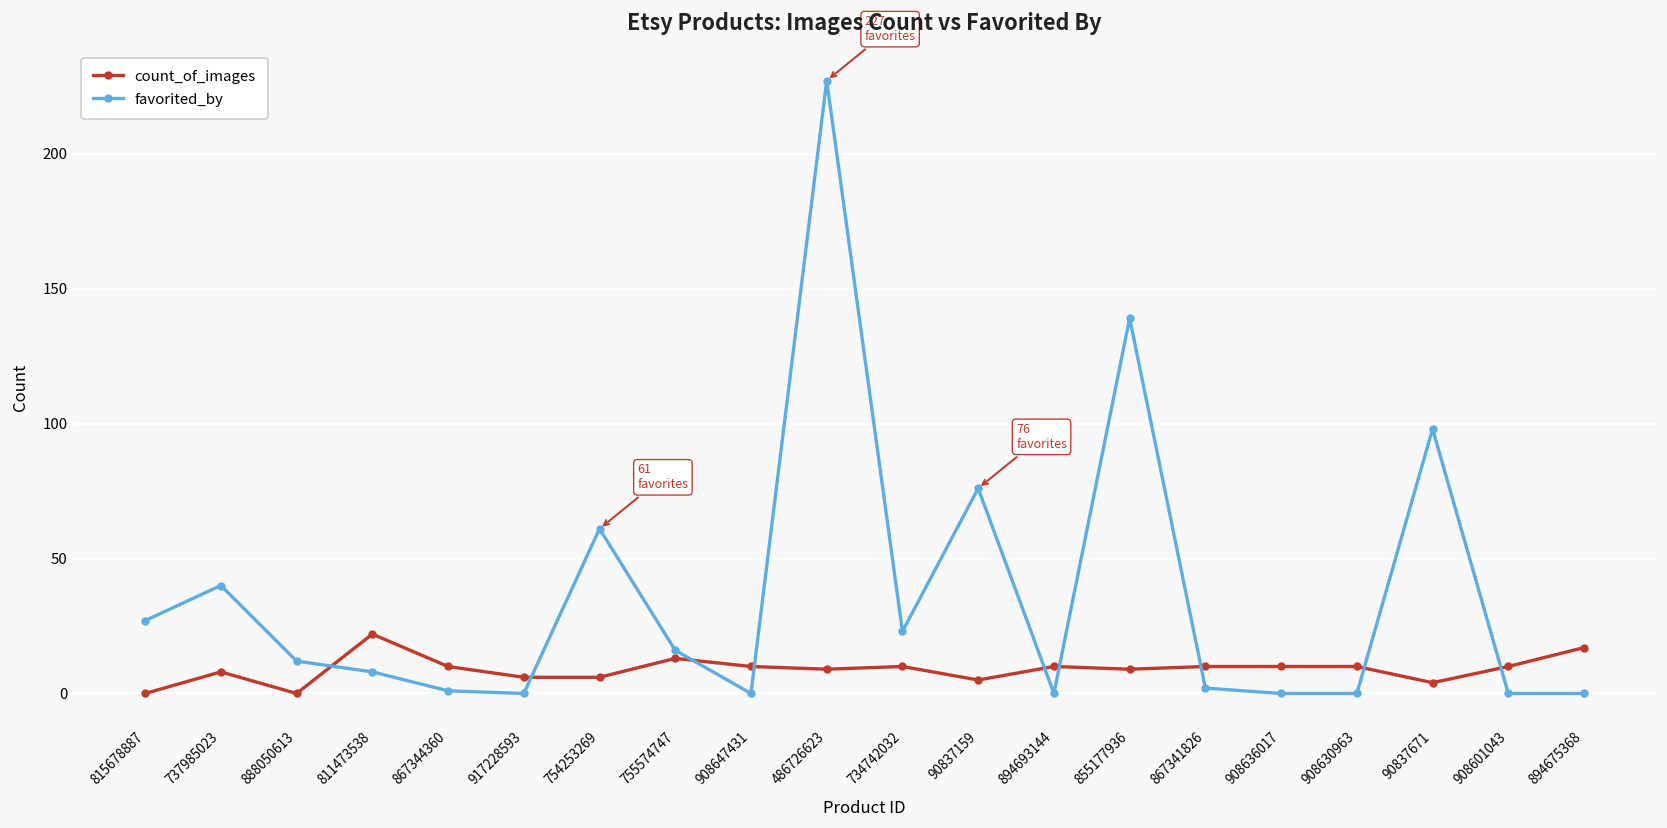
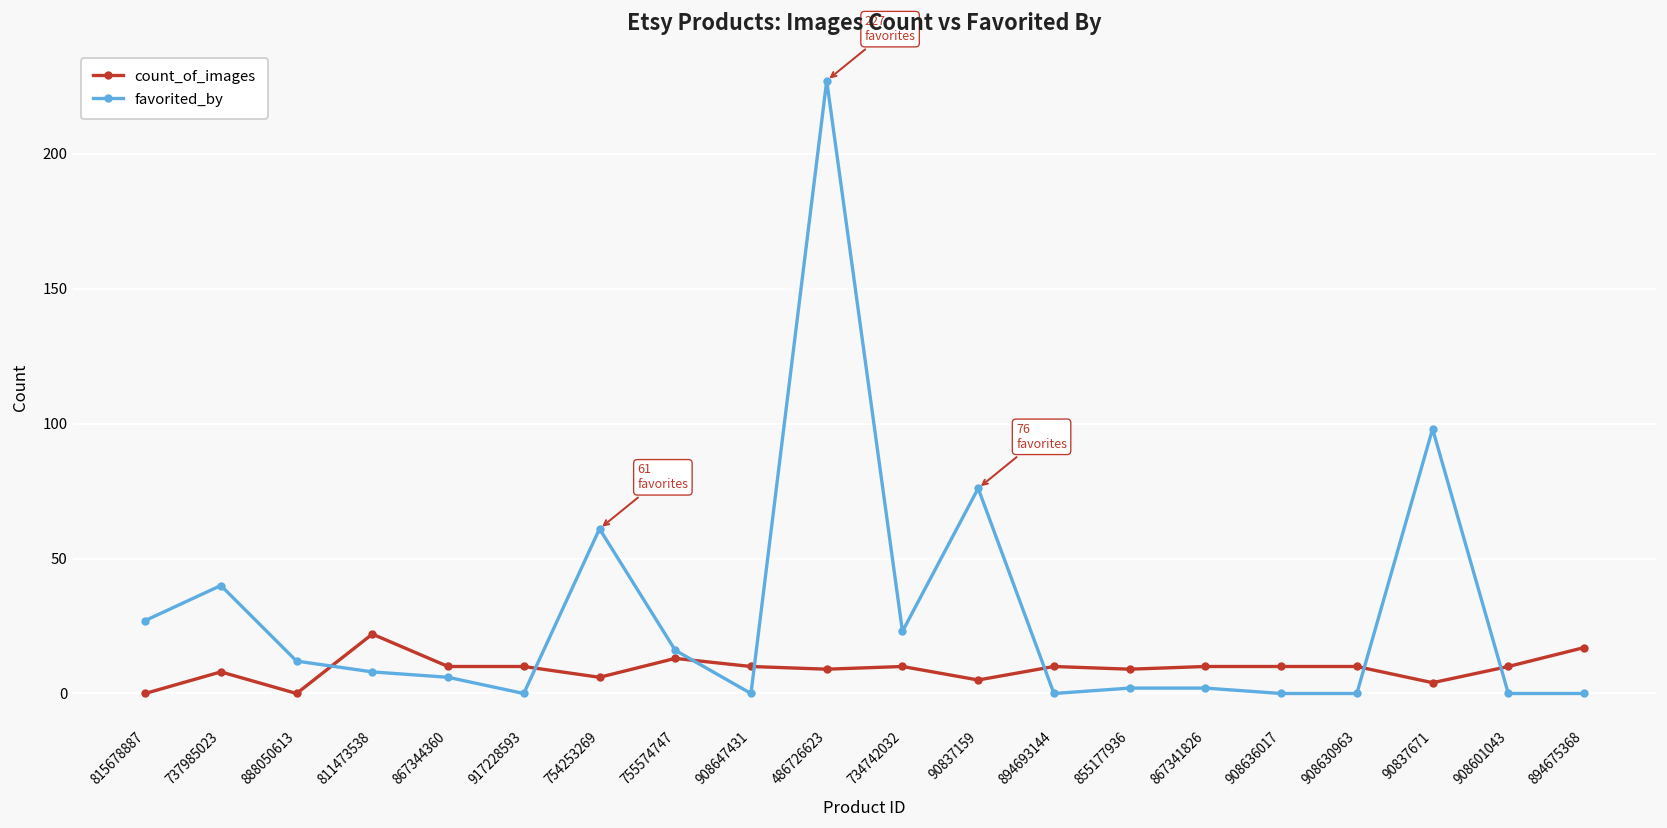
favorited_by, 867344360: 1 -> 6
count_of_images, 917228593: 6 -> 10
favorited_by, 855177936: 139 -> 2
